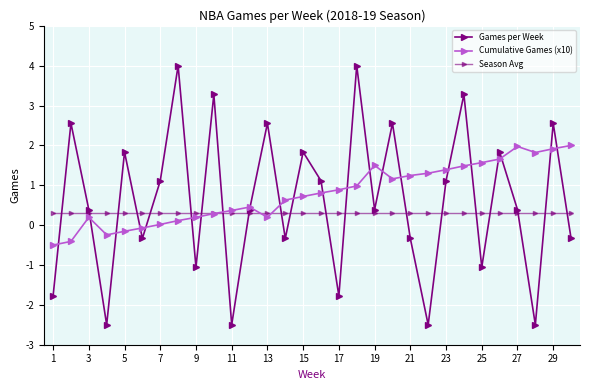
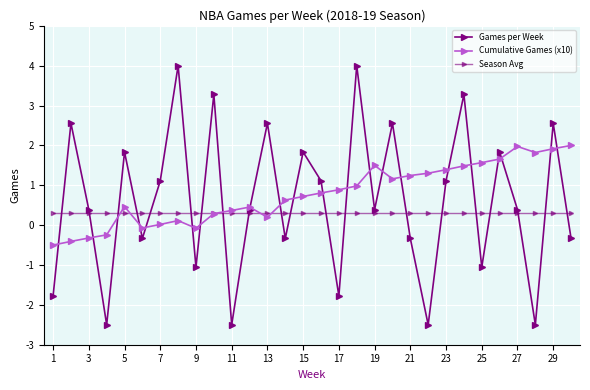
Cumulative Games (x10), 3: 0.2 -> -0.3
Cumulative Games (x10), 5: -0.2 -> 0.5
Cumulative Games (x10), 9: 0.2 -> -0.1
